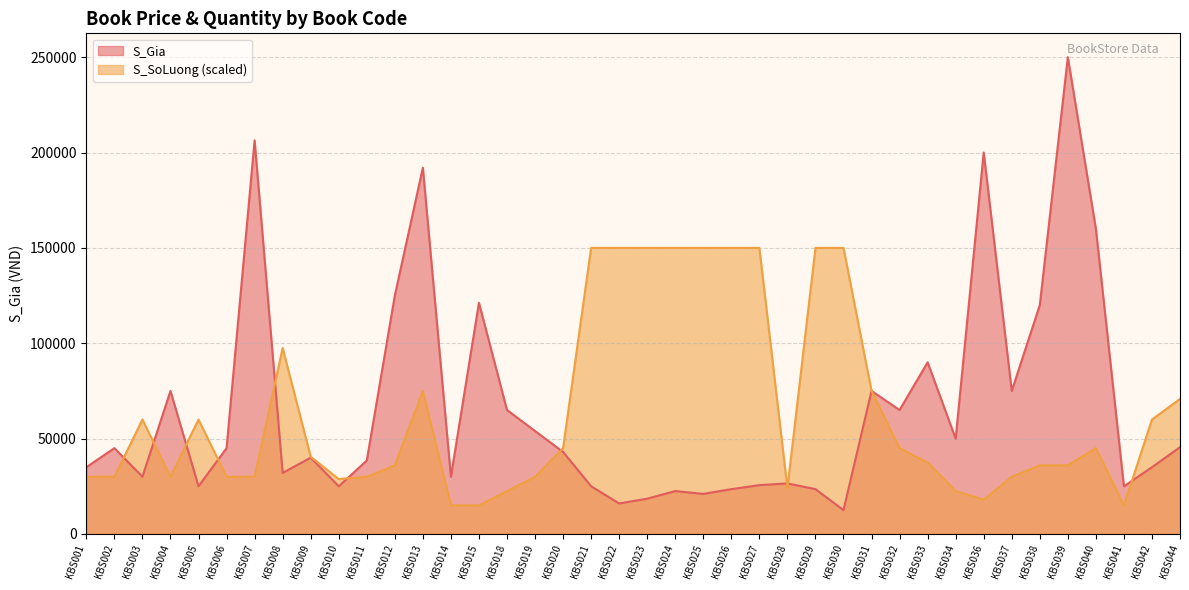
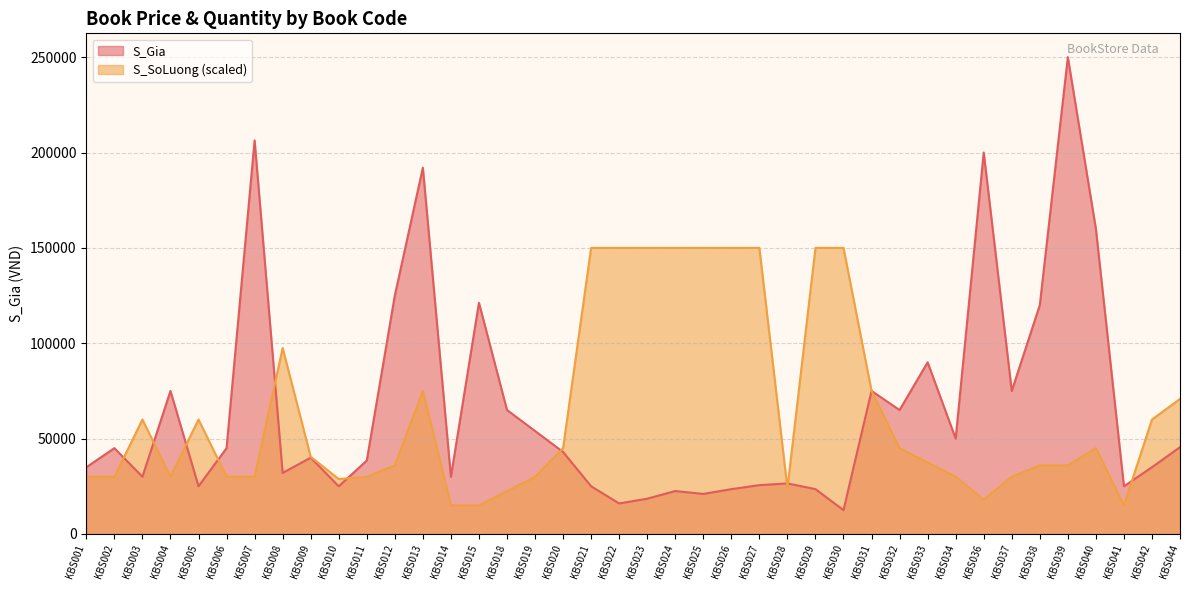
S_SoLuong (scaled), KBS034: 23000 -> 30000
